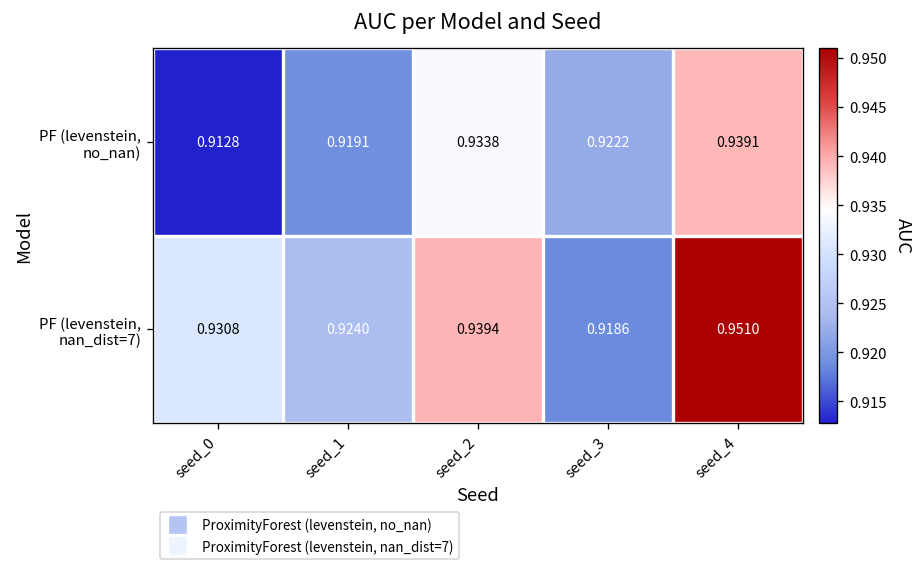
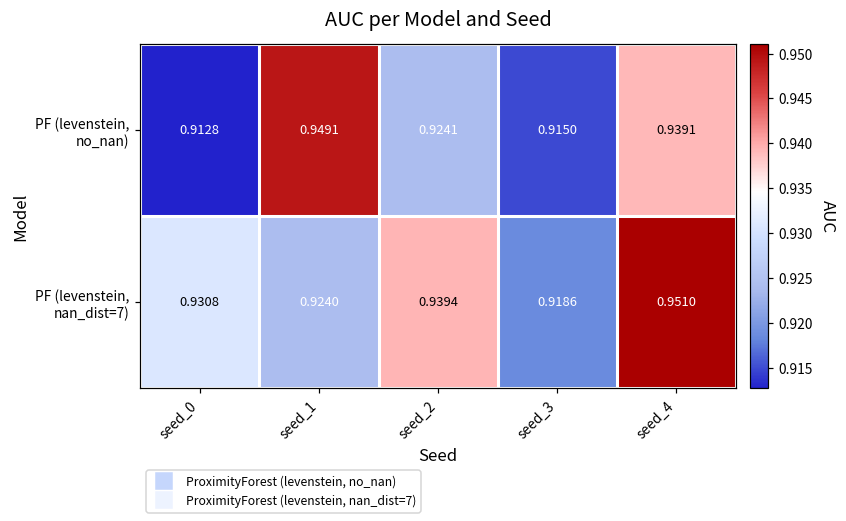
PF (levenstein, no_nan), seed_1: 0.9191 -> 0.9491
PF (levenstein, no_nan), seed_2: 0.9338 -> 0.9241
PF (levenstein, no_nan), seed_3: 0.9222 -> 0.9150
